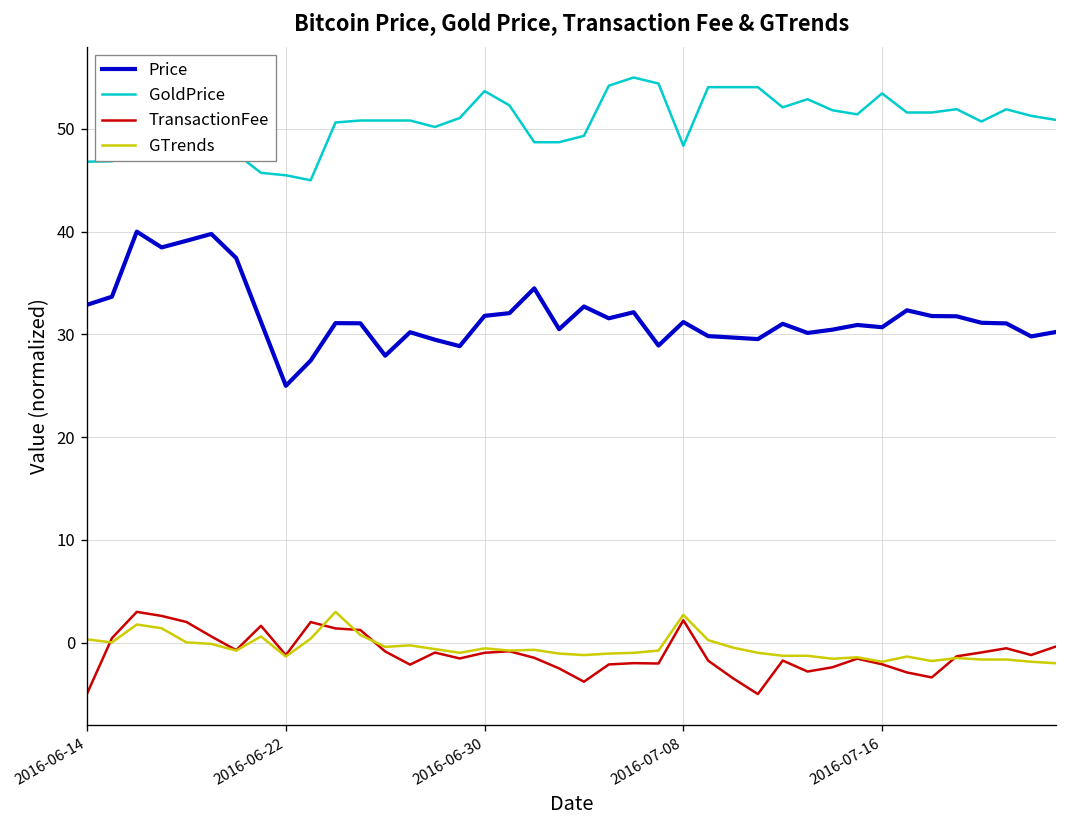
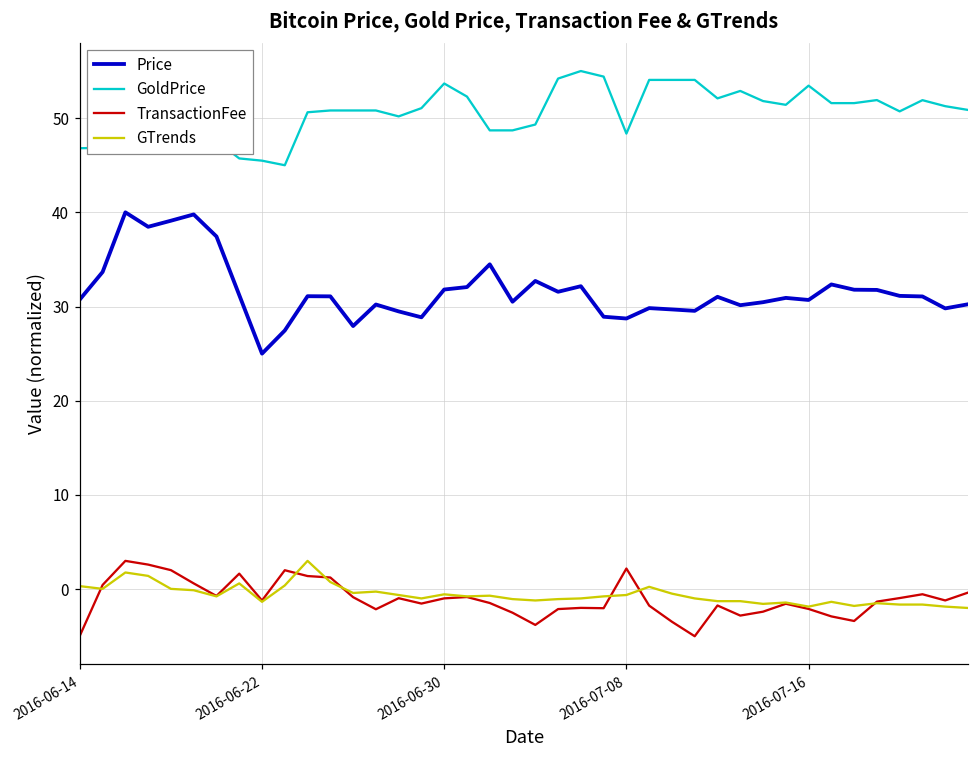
Price, 2016-06-14: 33 -> 31
Price, 2016-07-08: 31 -> 29
GTrends, 2016-07-08: 3 -> -1
